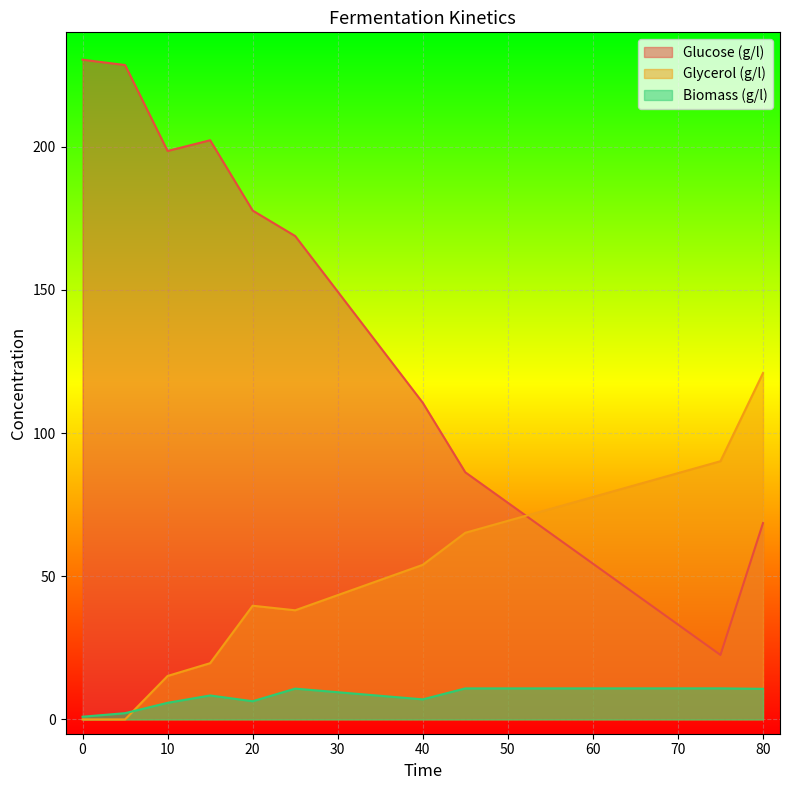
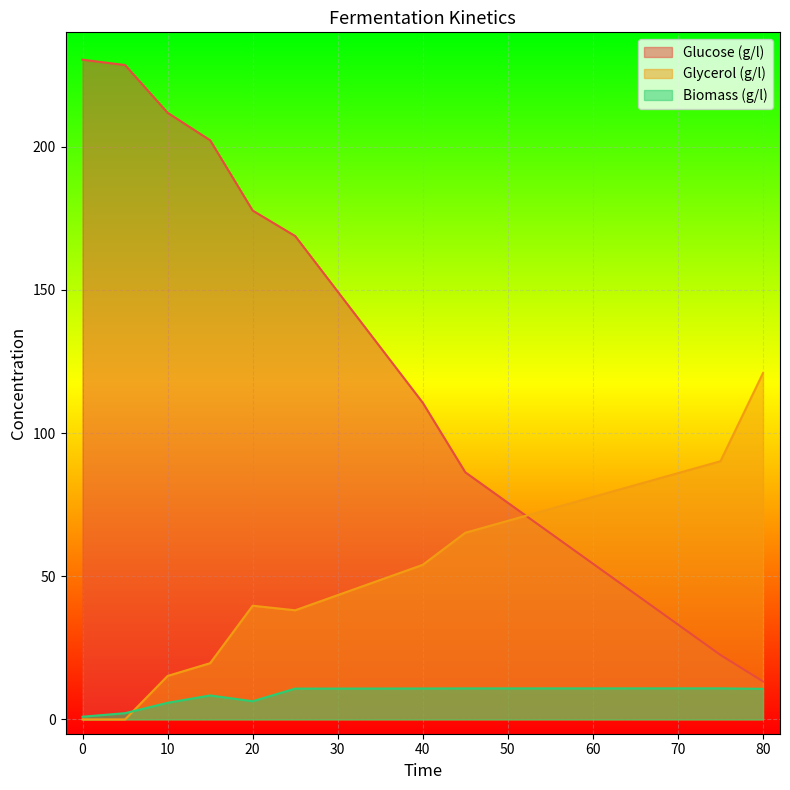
Glucose (g/l), 10: 199 -> 212
Biomass (g/l), 40: 7 -> 11
Glucose (g/l), 80: 69 -> 13
